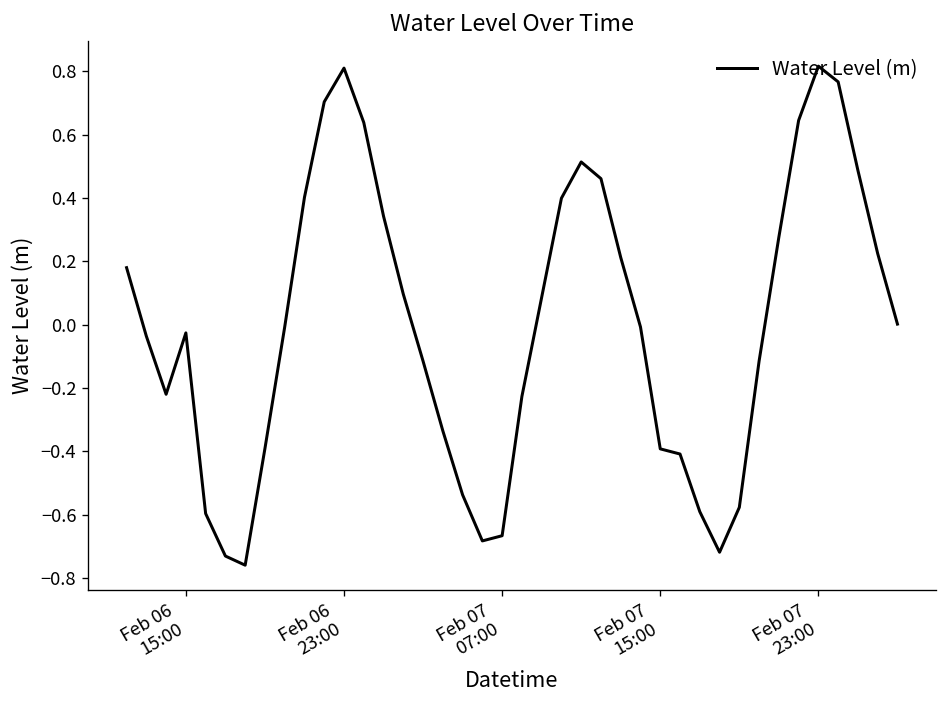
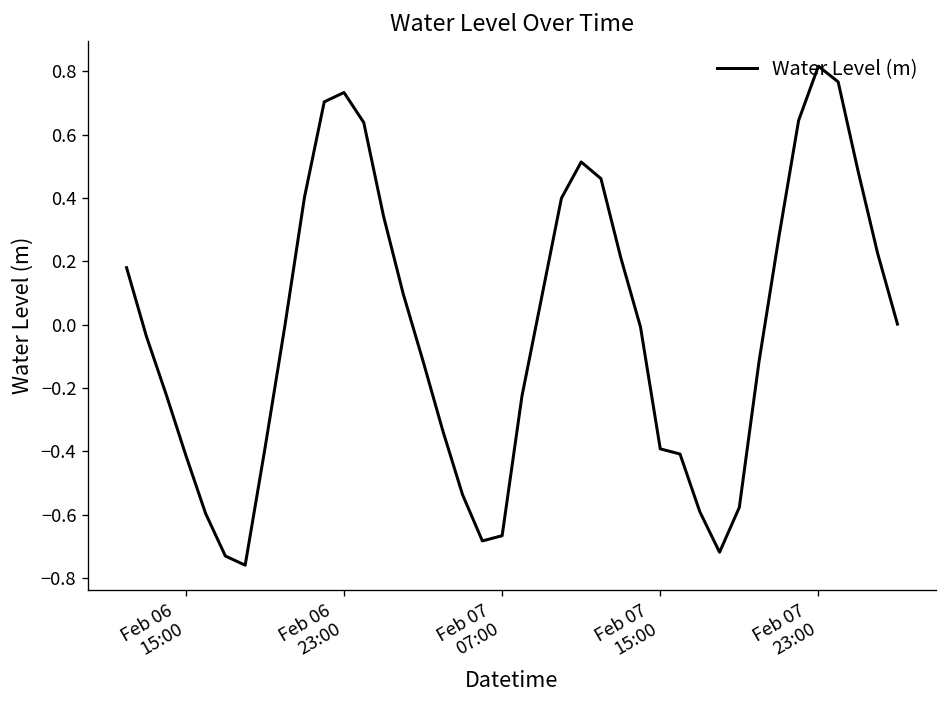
Feb 06 15:00: -0.03 -> -0.41
Feb 06 23:00: 0.81 -> 0.73
